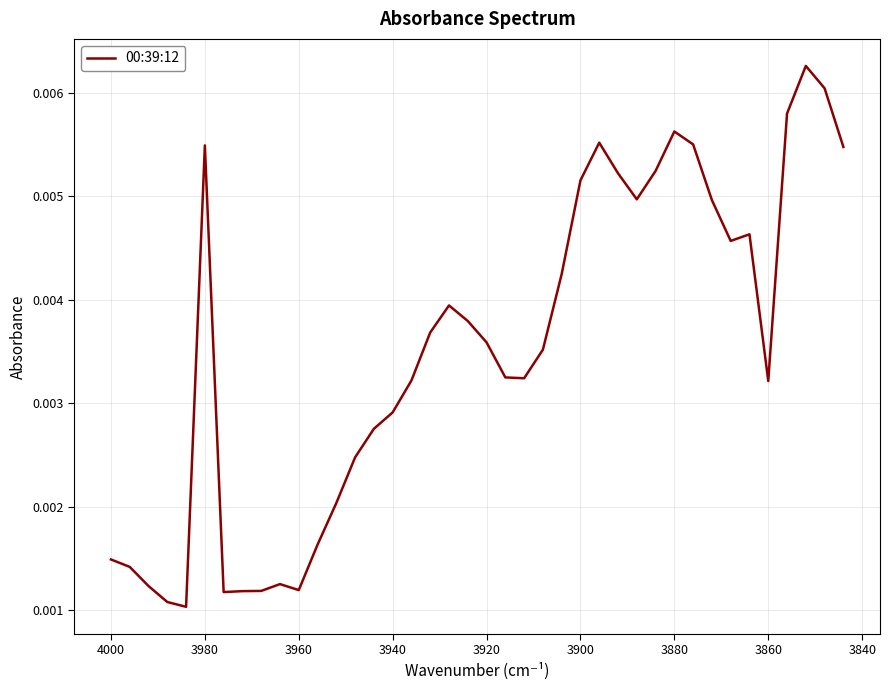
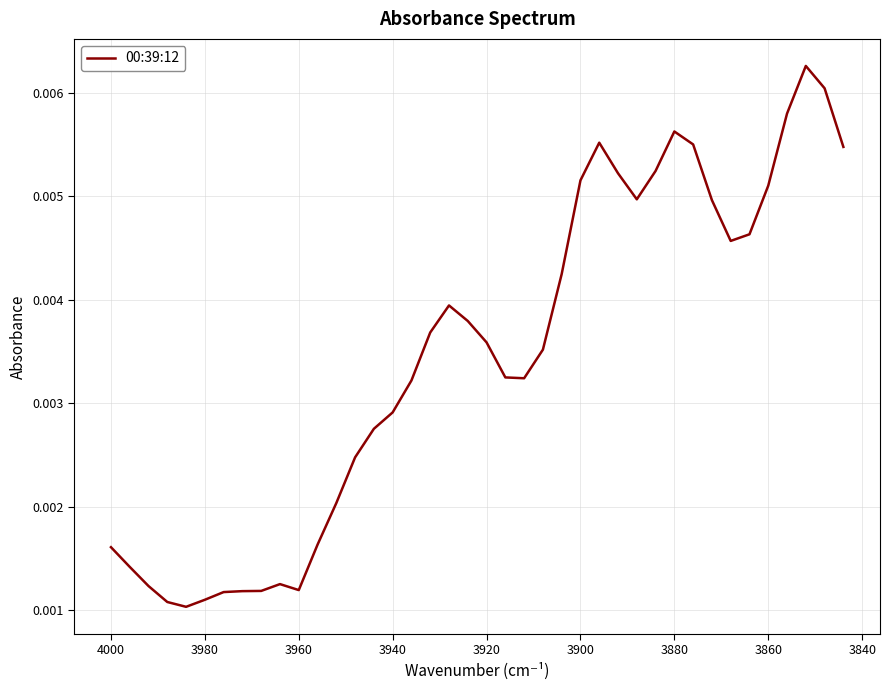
4000: 0.00149 -> 0.00161
3980: 0.00549 -> 0.00110
3860: 0.00322 -> 0.00510
